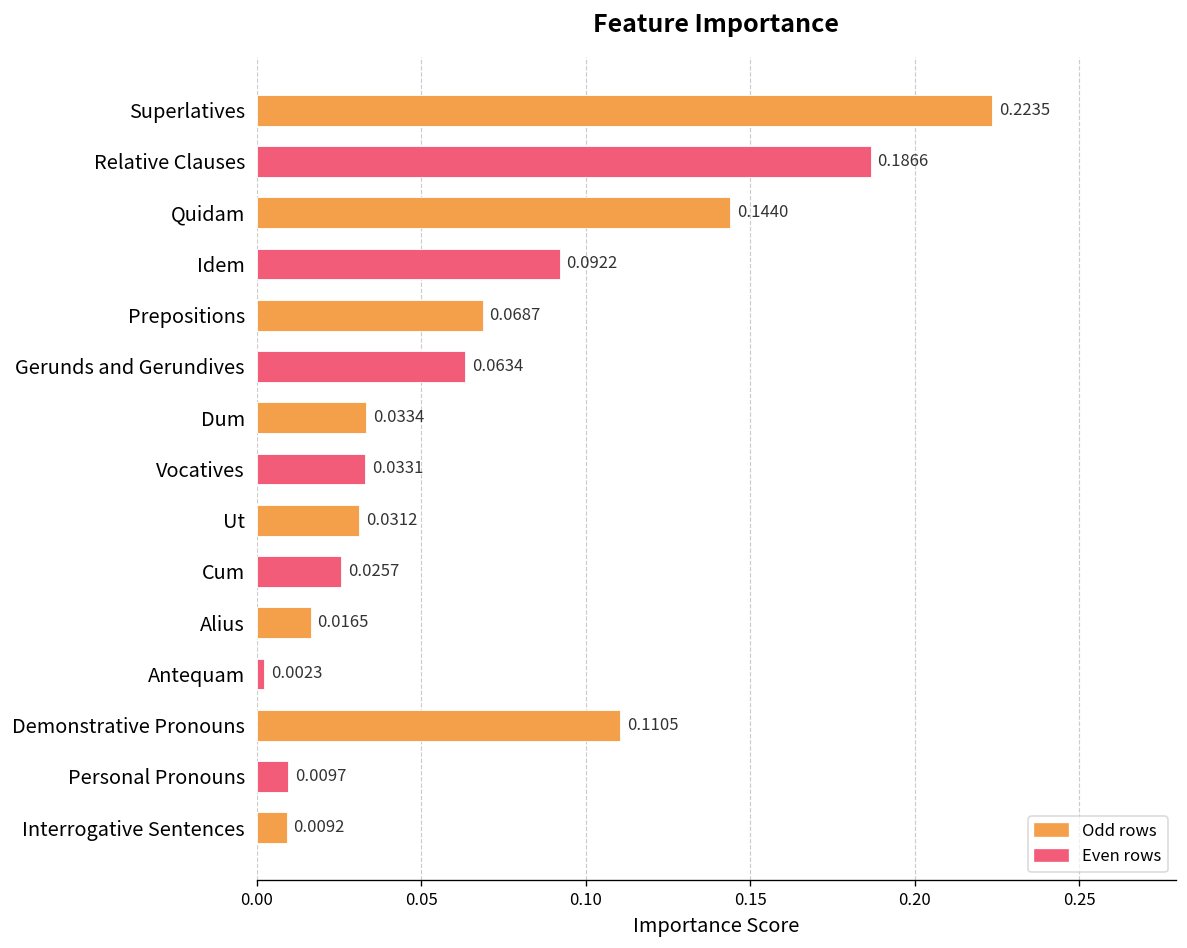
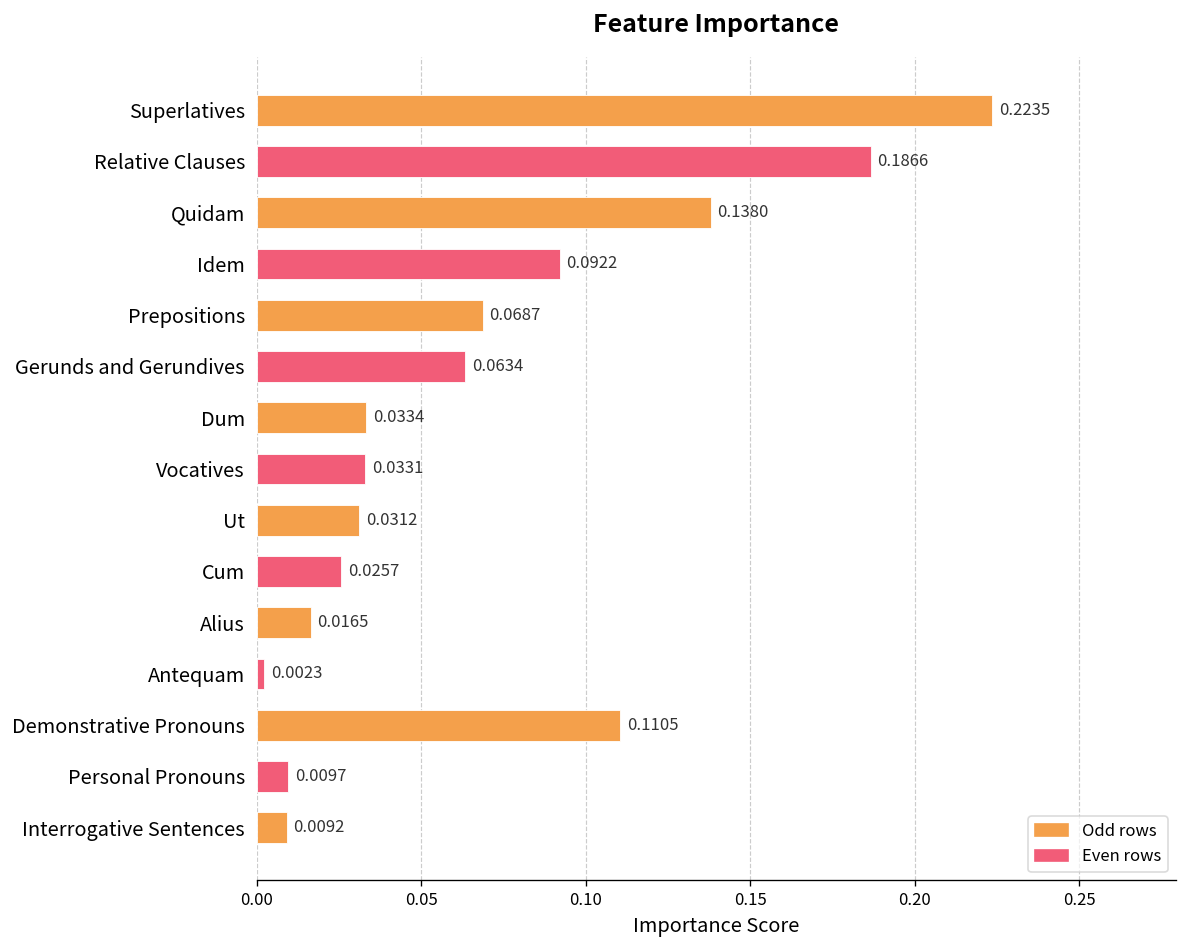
Quidam: 0.1440 -> 0.1380
